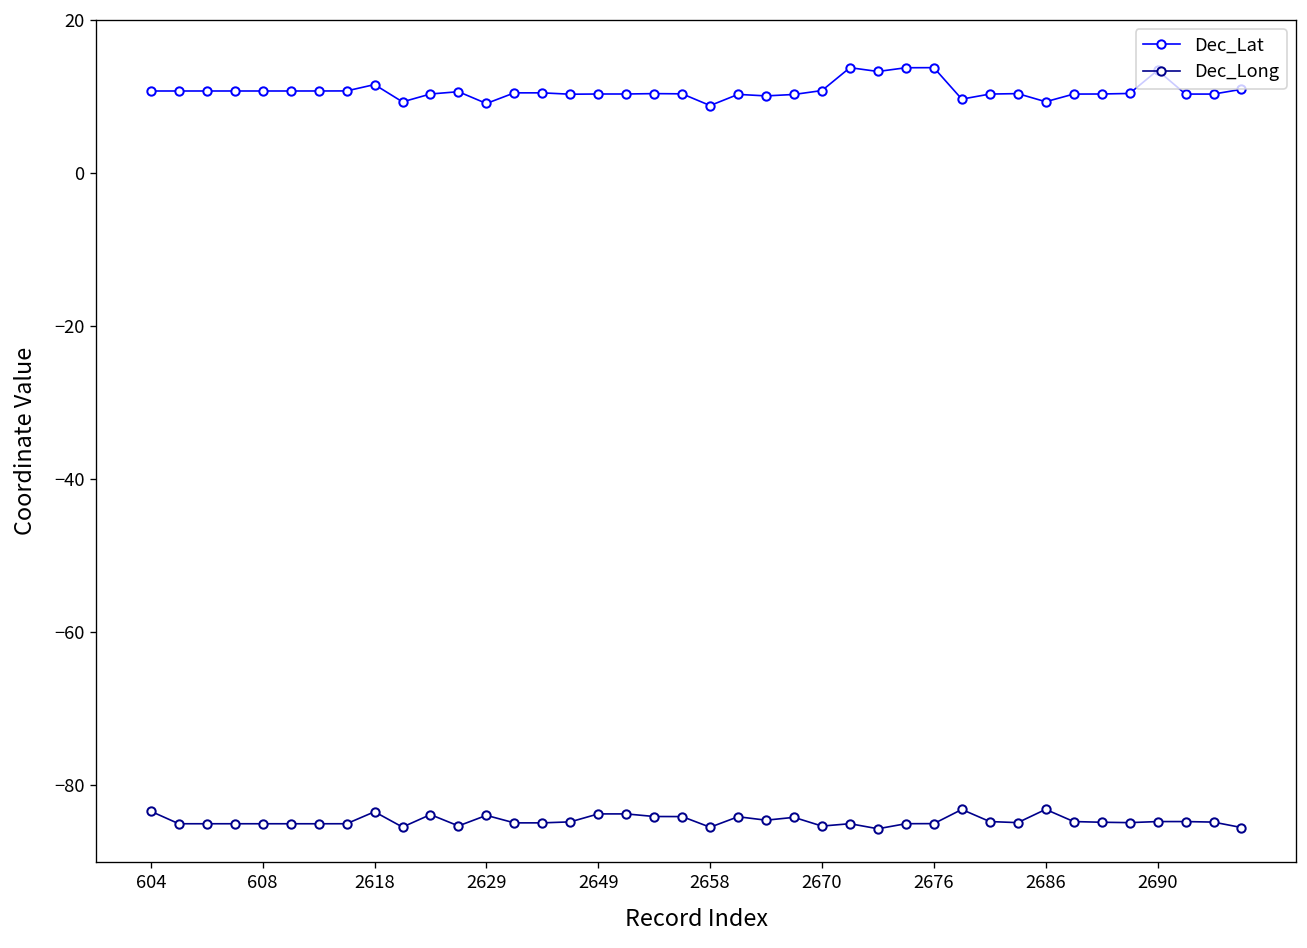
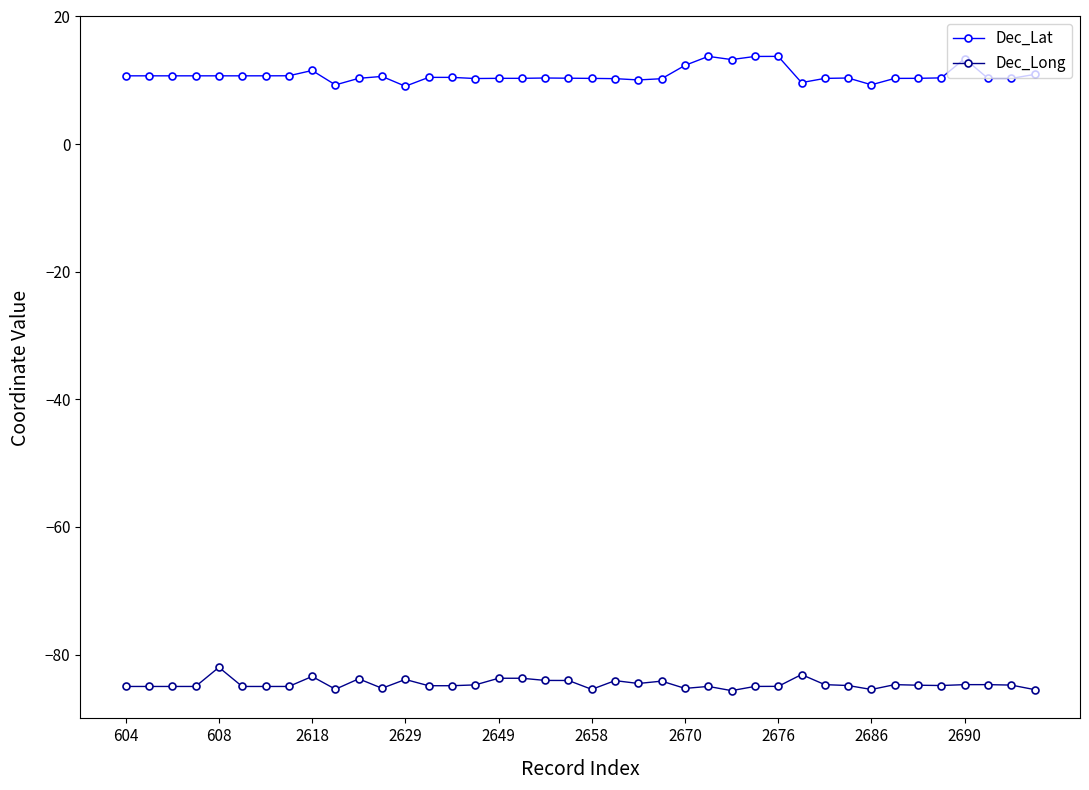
Dec_Long, 604: -83 -> -85
Dec_Long, 608: -85 -> -82
Dec_Lat, 2658: 9 -> 10
Dec_Lat, 2670: 11 -> 12
Dec_Long, 2686: -83 -> -85
